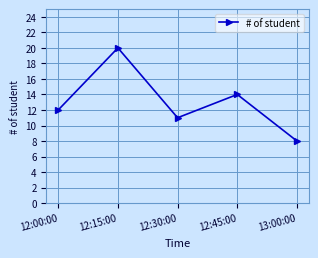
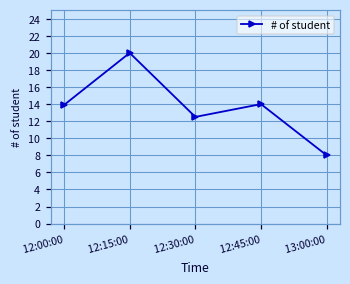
12:00:00: 12 -> 14
12:30:00: 11 -> 13
